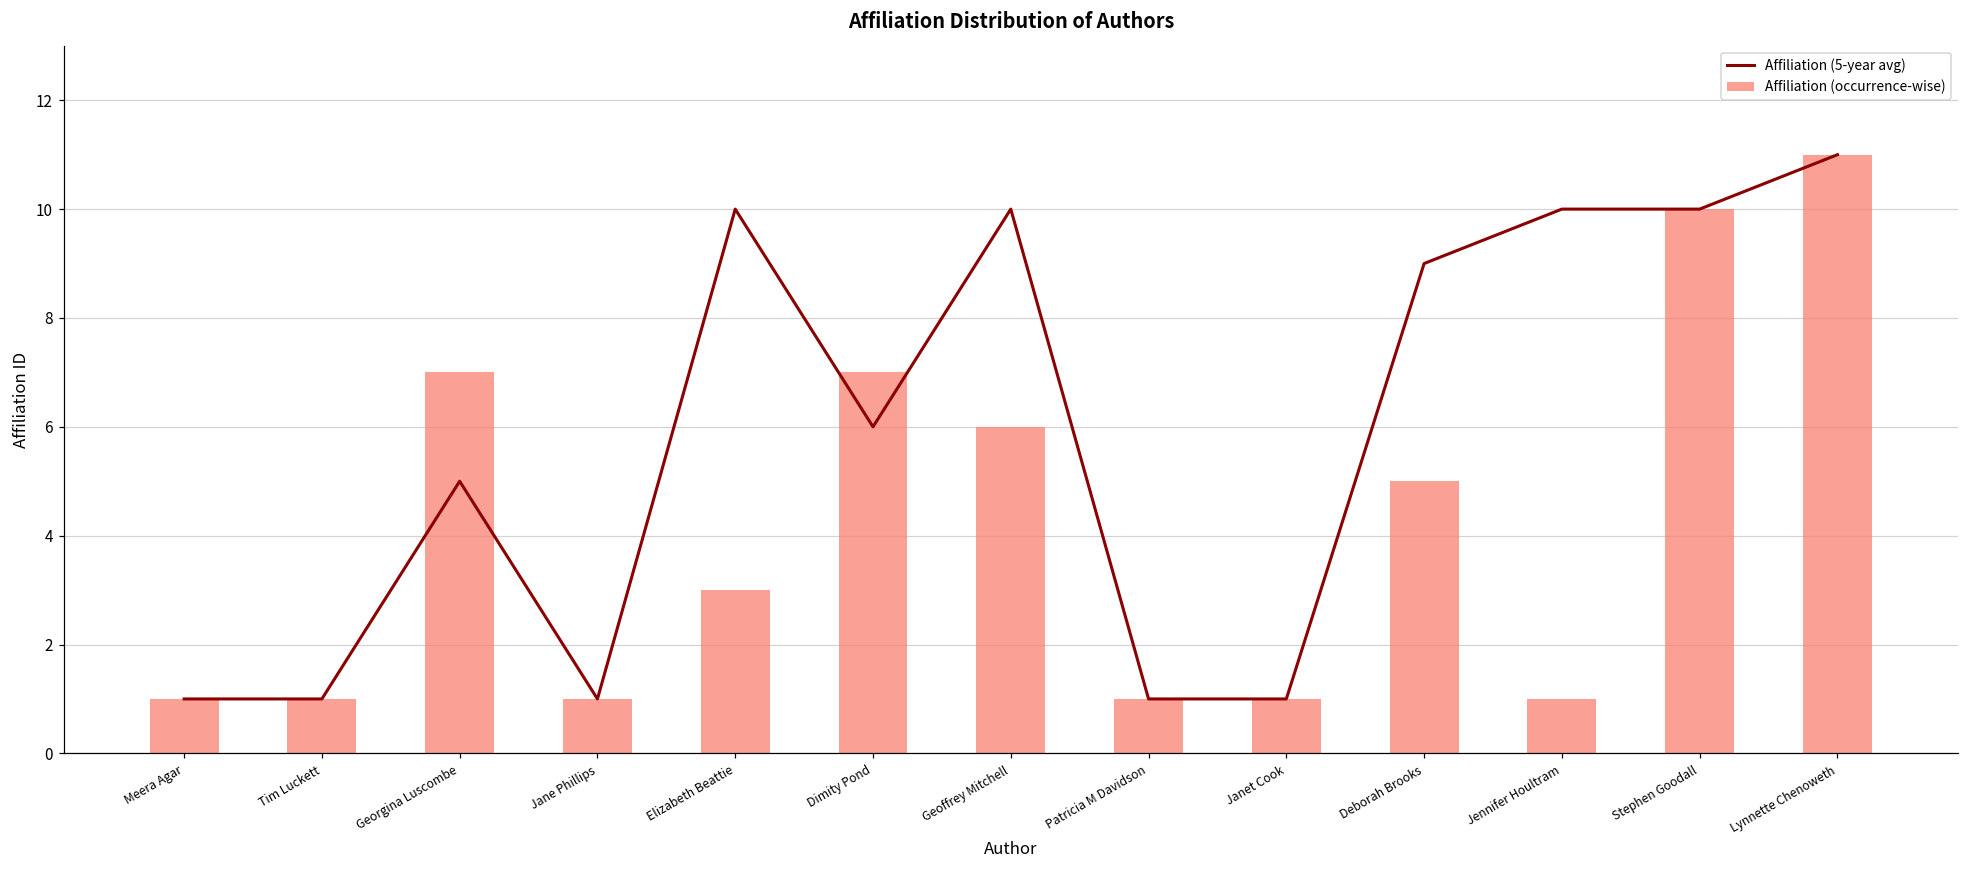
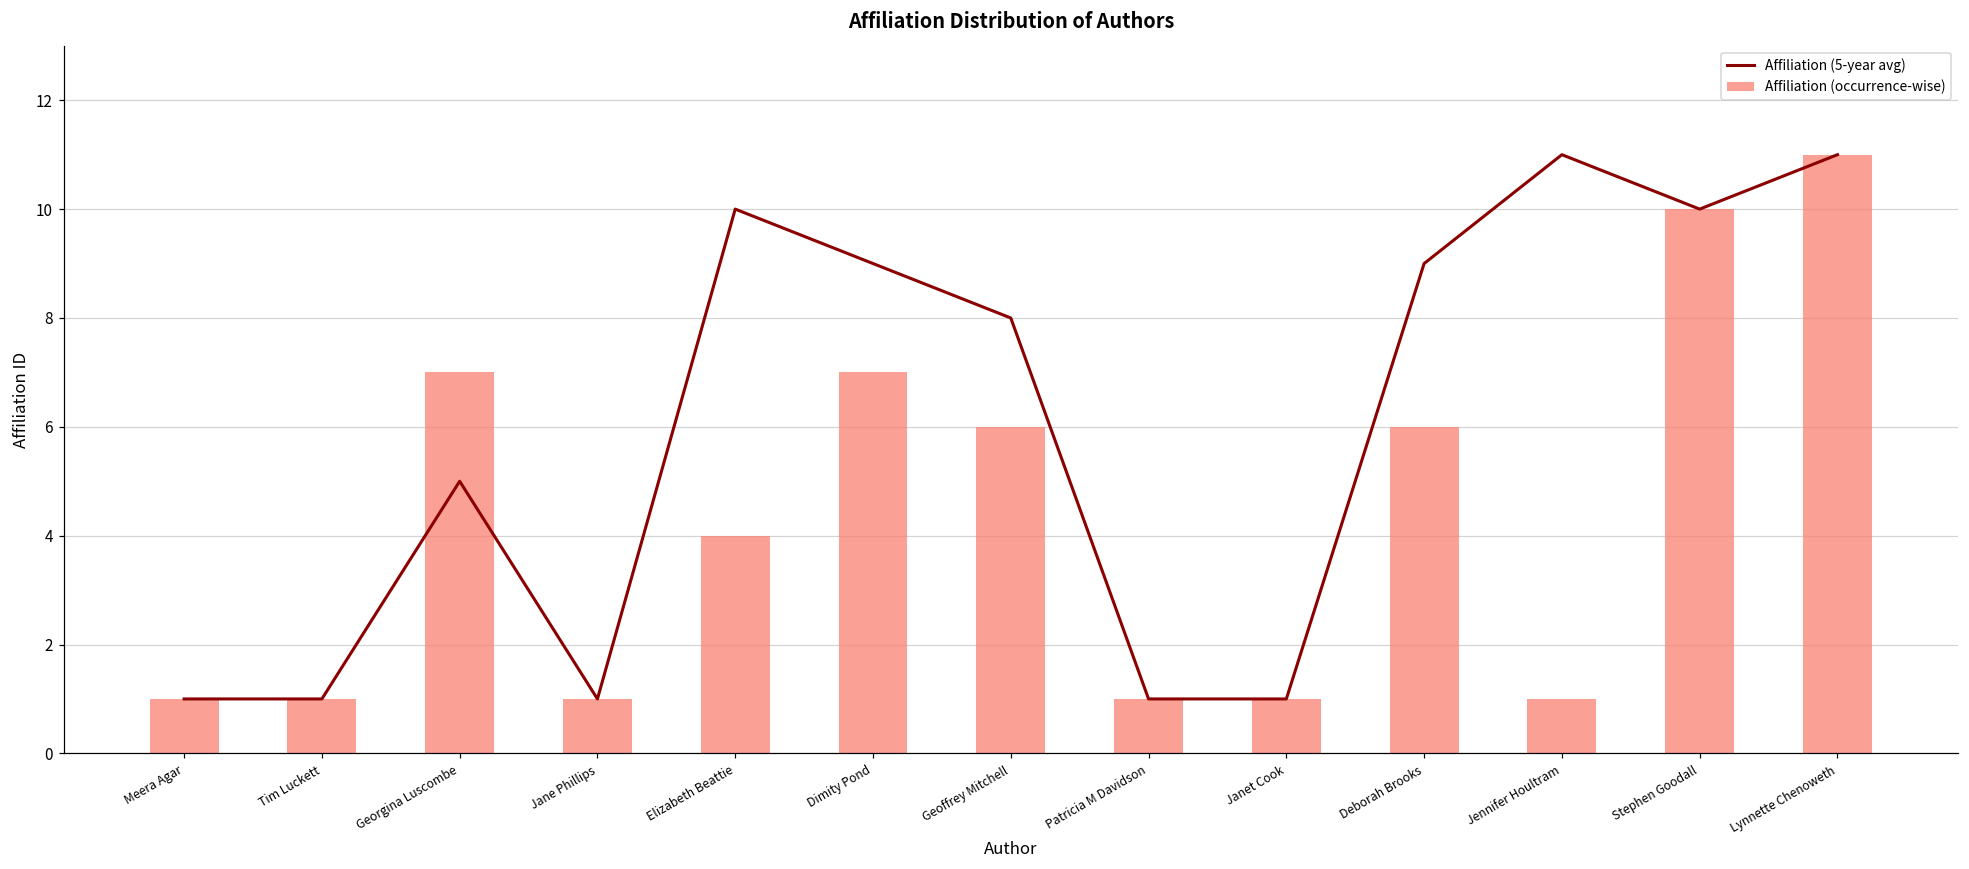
Affiliation (occurrence-wise), Elizabeth Beattie: 3 -> 4
Affiliation (5-year avg), Dimity Pond: 6 -> 9
Affiliation (5-year avg), Geoffrey Mitchell: 10 -> 8
Affiliation (occurrence-wise), Deborah Brooks: 5 -> 6
Affiliation (5-year avg), Jennifer Houltram: 10 -> 11
